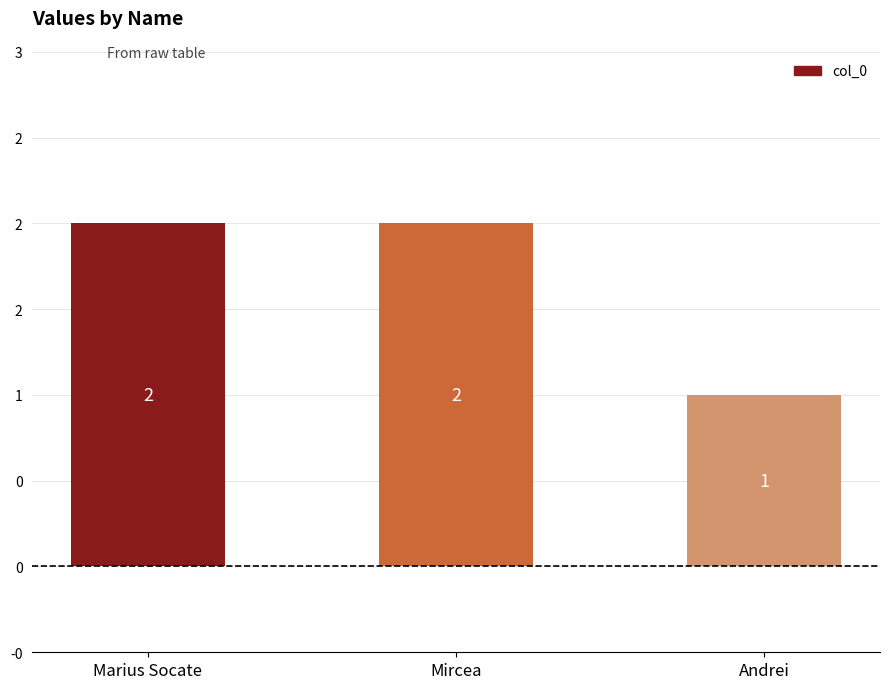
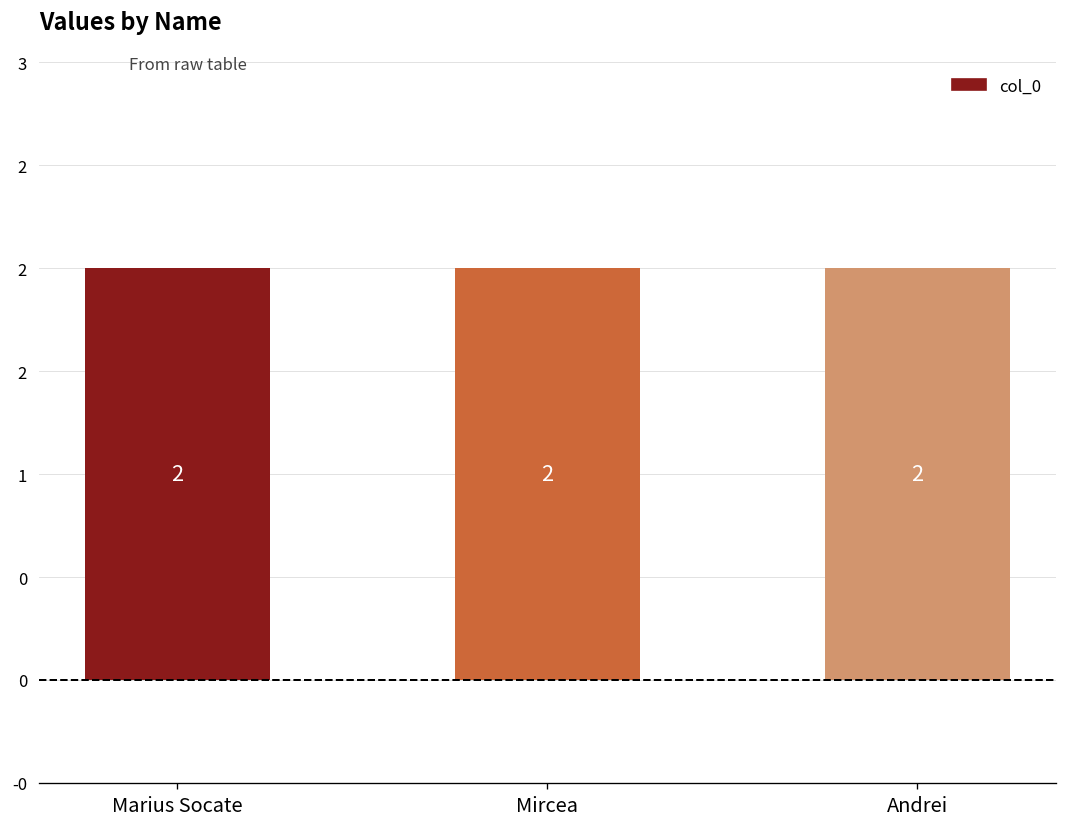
Andrei: 1 -> 2
